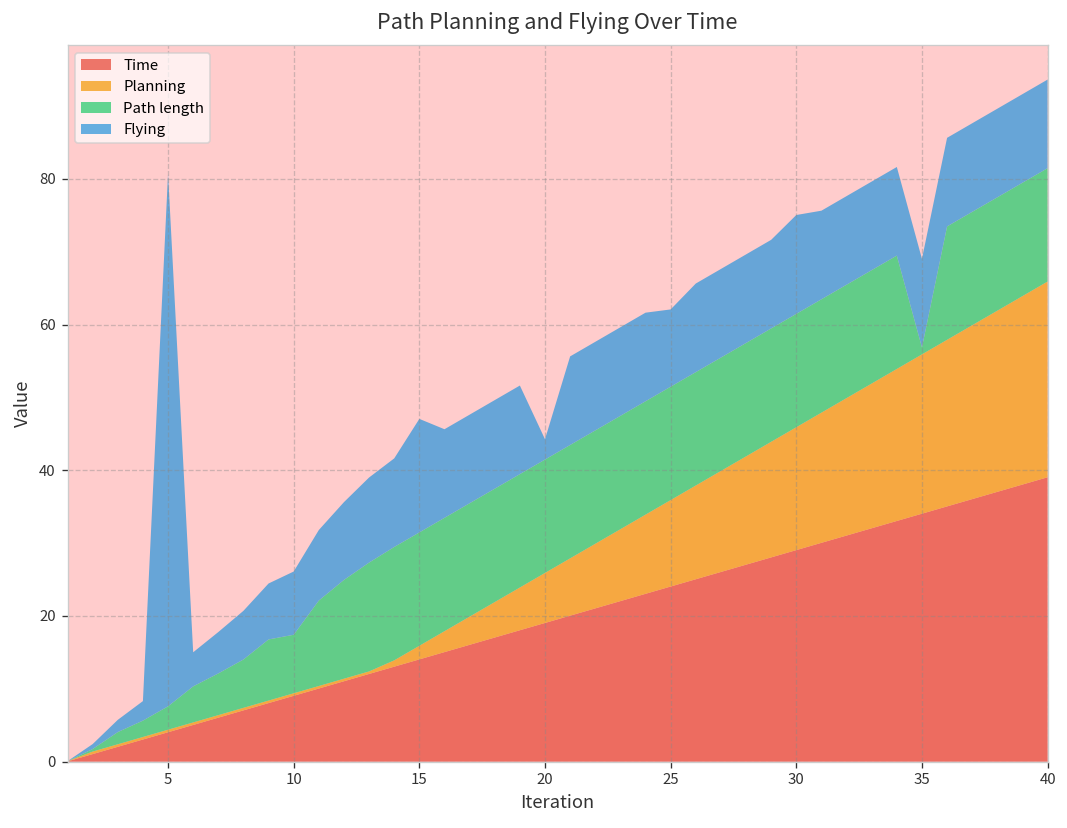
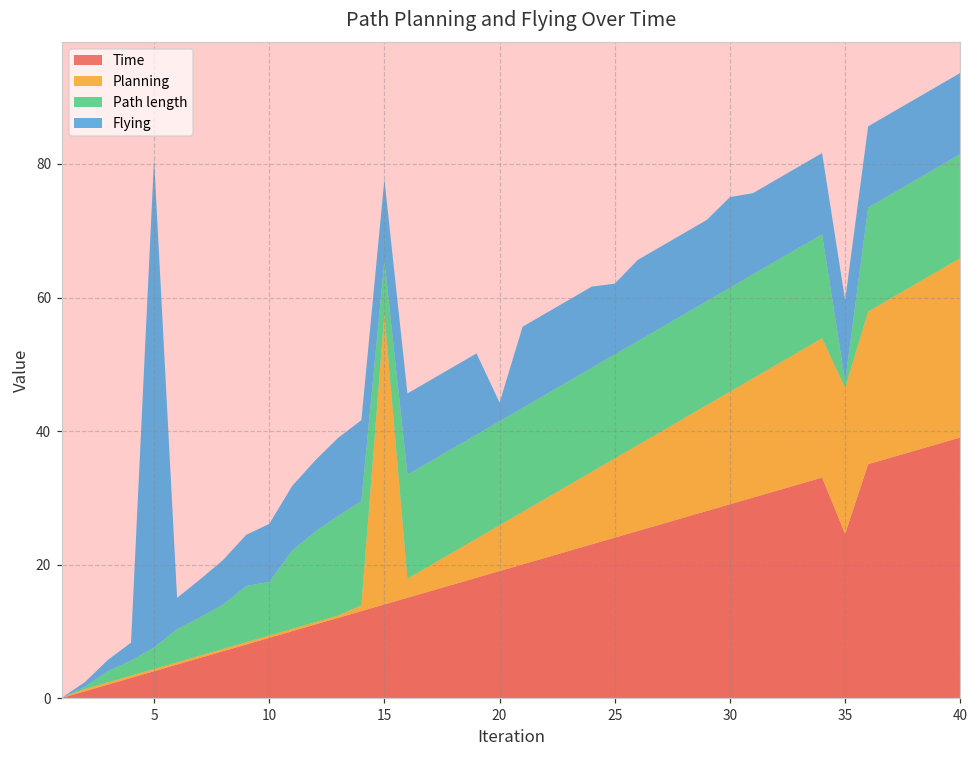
Planning, 15: 2 -> 44
Path length, 15: 16 -> 8
Flying, 15: 16 -> 12
Time, 35: 34 -> 25
